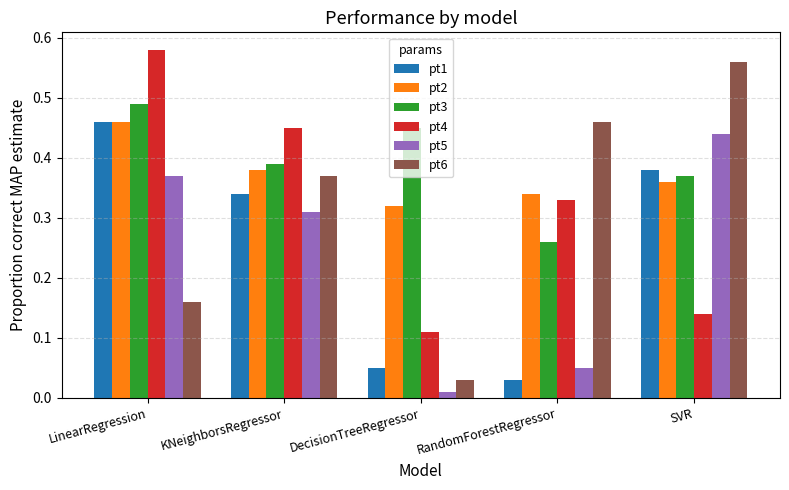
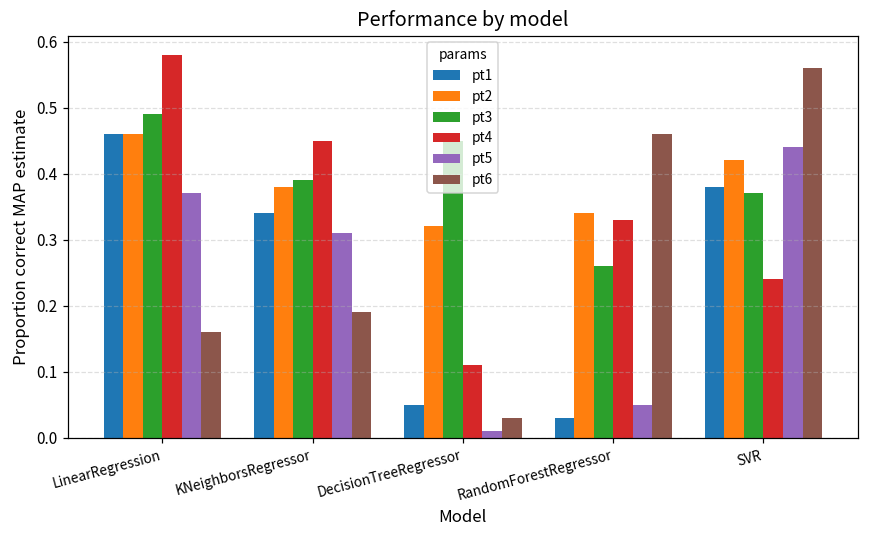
pt6, KNeighborsRegressor: 0.37 -> 0.19
pt2, SVR: 0.36 -> 0.42
pt4, SVR: 0.14 -> 0.24
